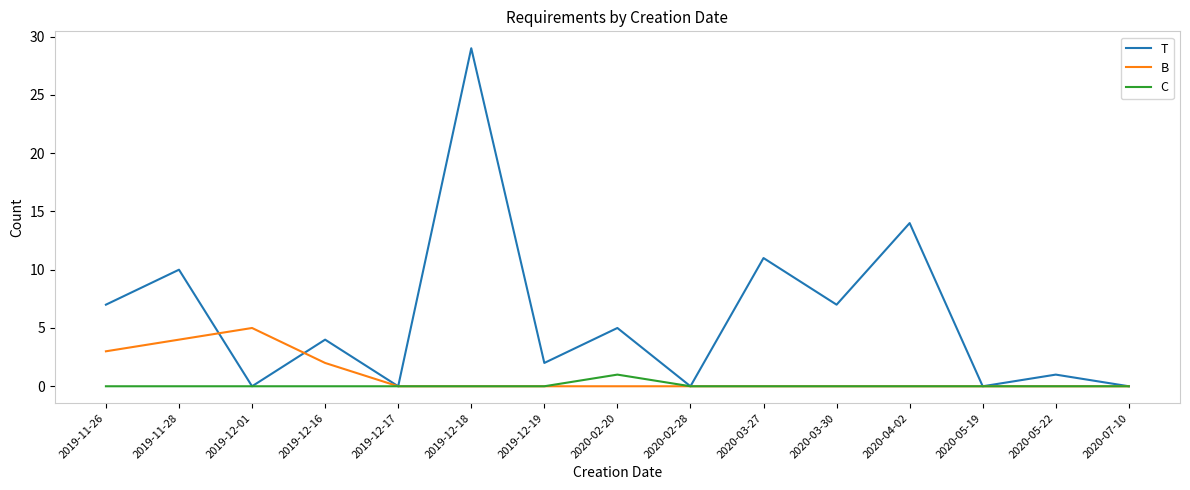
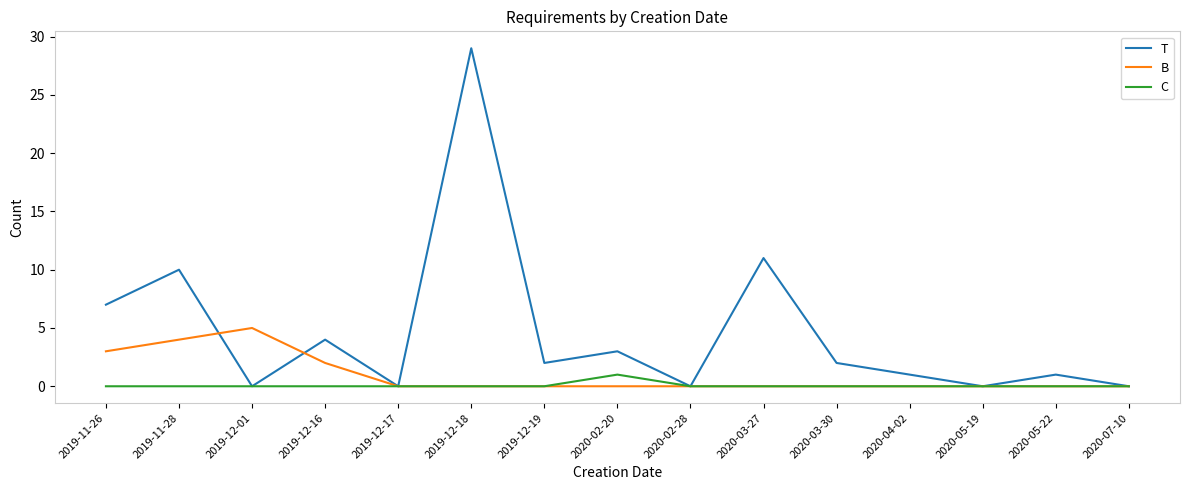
T, 2020-02-20: 5 -> 3
T, 2020-03-30: 7 -> 2
T, 2020-04-02: 14 -> 1
